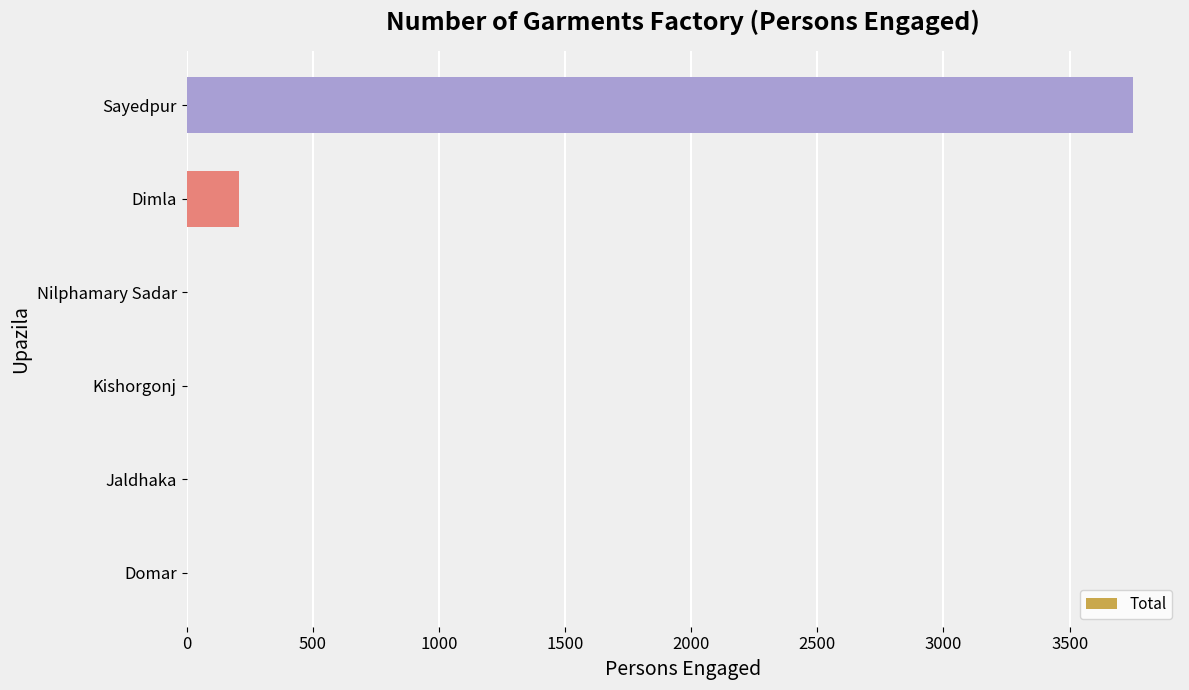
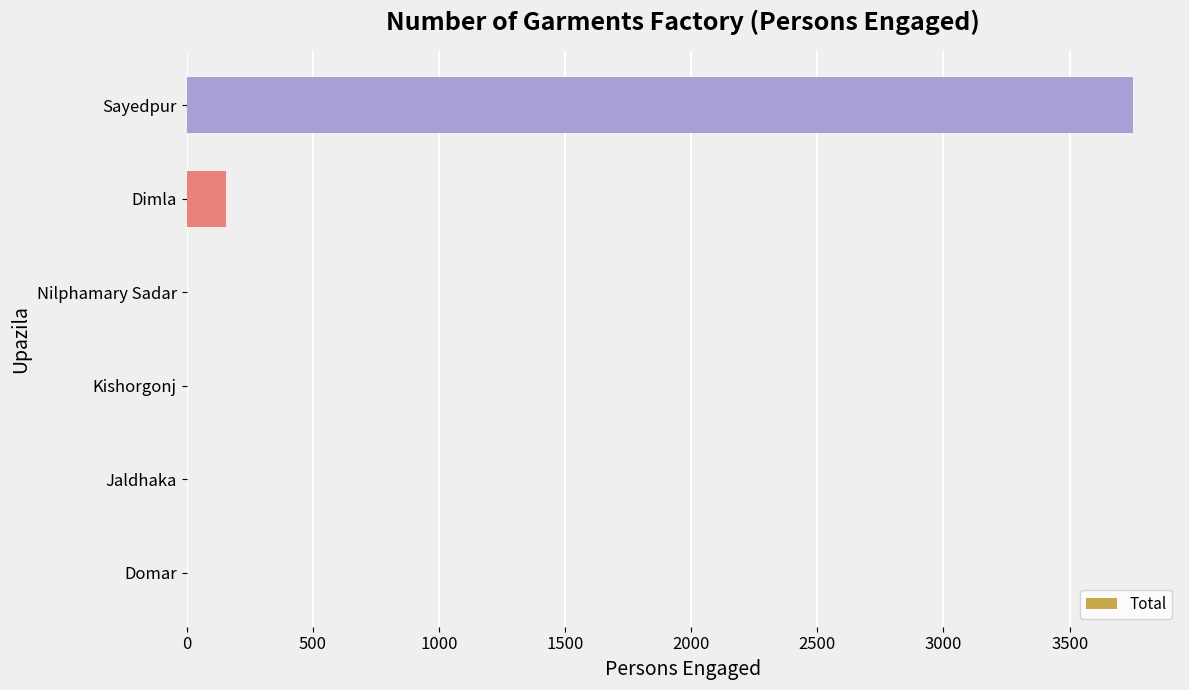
Dimla: 210 -> 160
